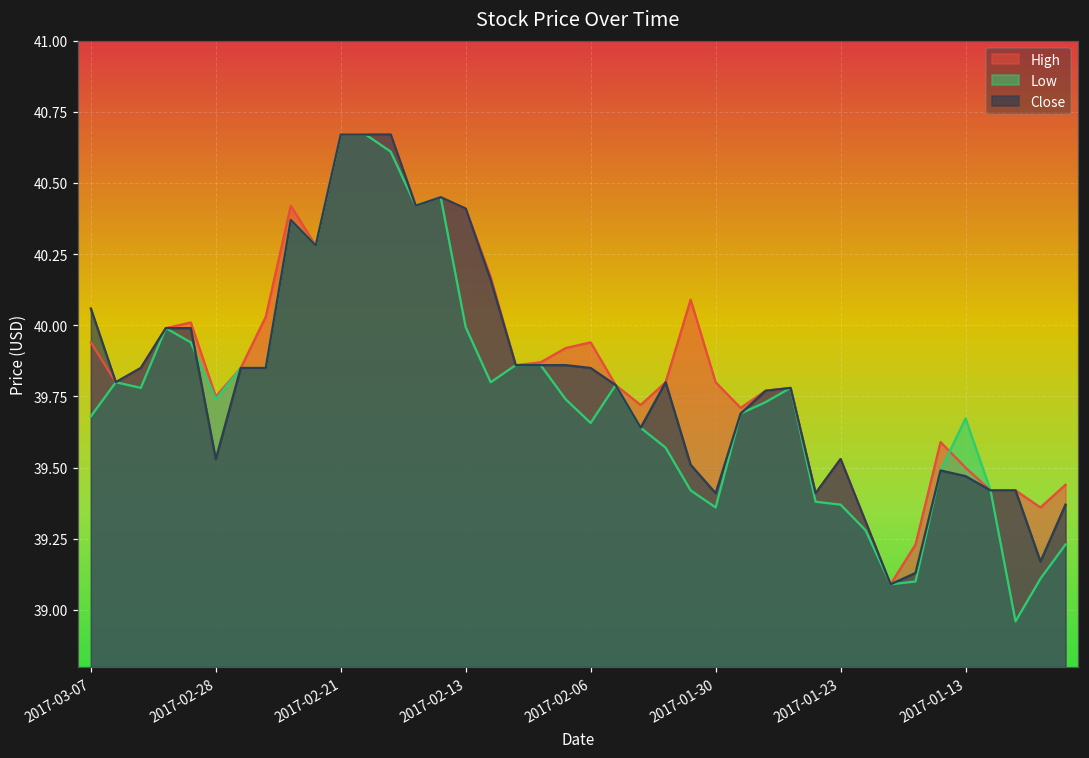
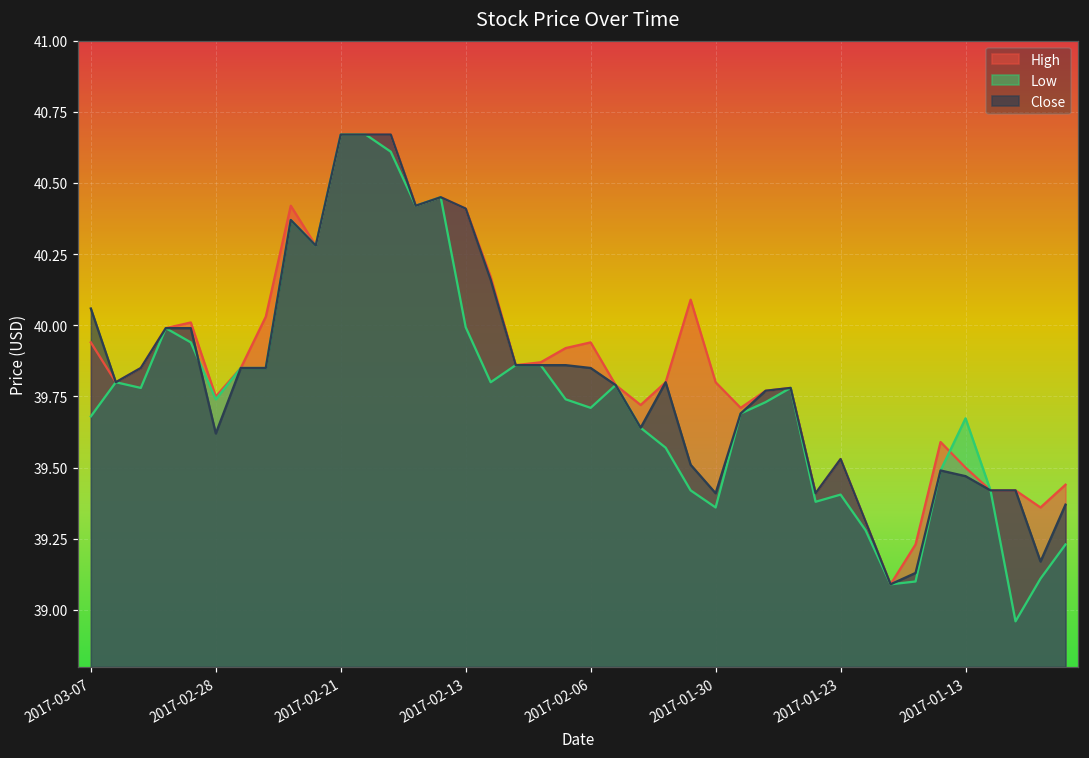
Close, 2017-02-28: 39.53 -> 39.62
Low, 2017-02-06: 39.66 -> 39.71
Low, 2017-01-23: 39.37 -> 39.41
